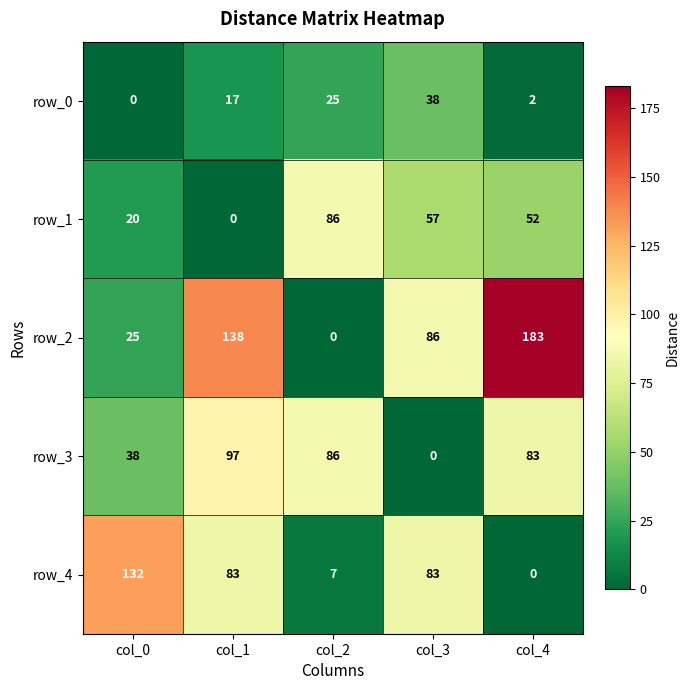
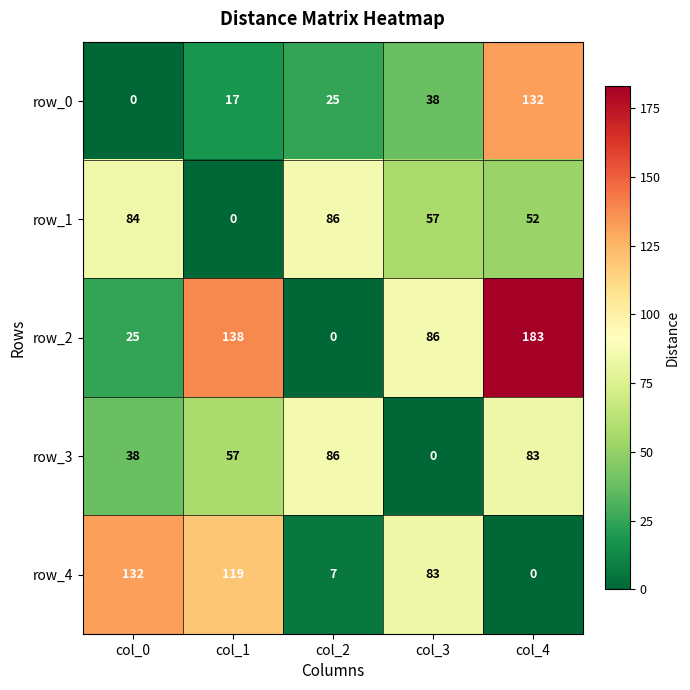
row_0, col_4: 2 -> 132
row_1, col_0: 20 -> 84
row_3, col_1: 97 -> 57
row_4, col_1: 83 -> 119
